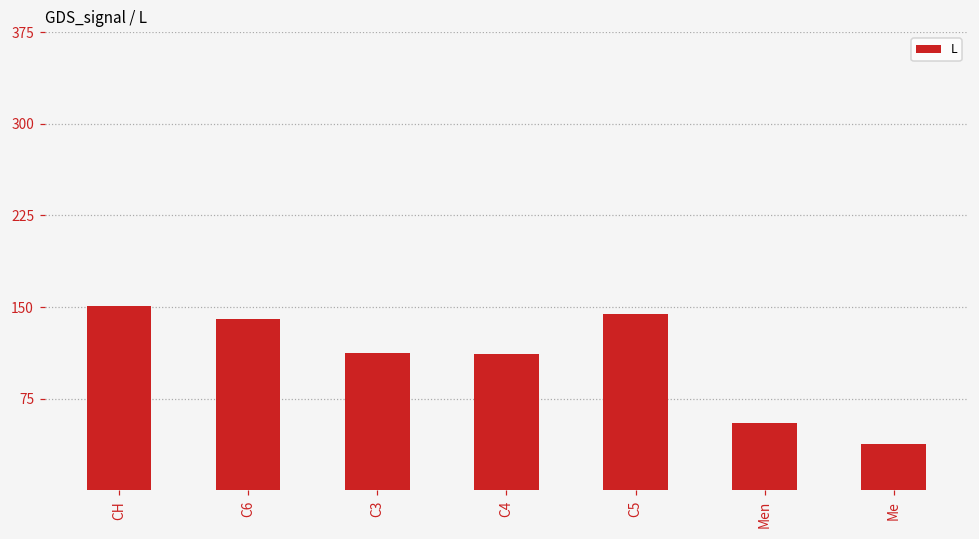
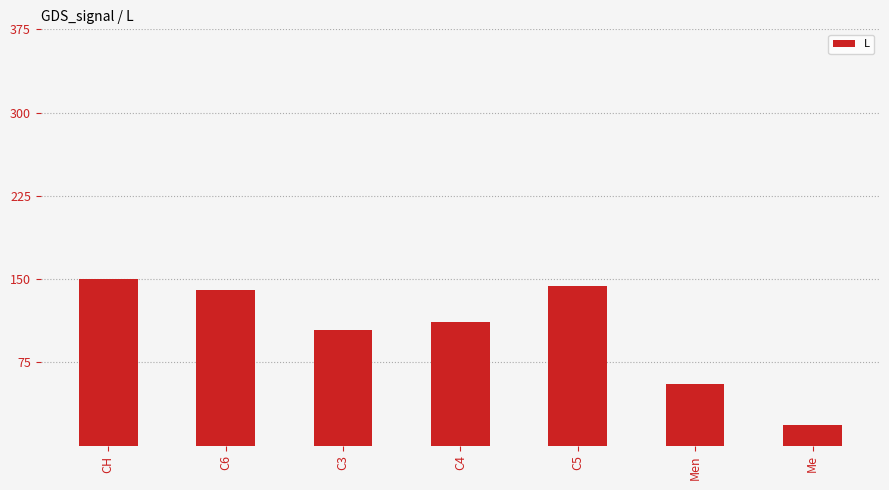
C3: 112 -> 104
Me: 38 -> 19
